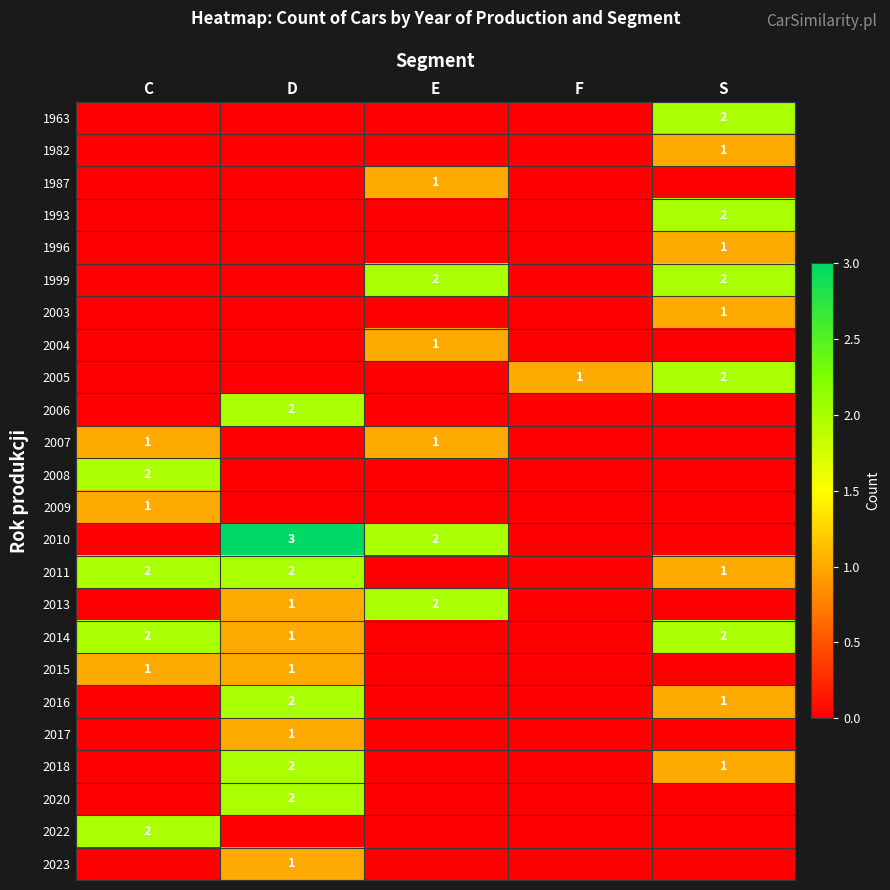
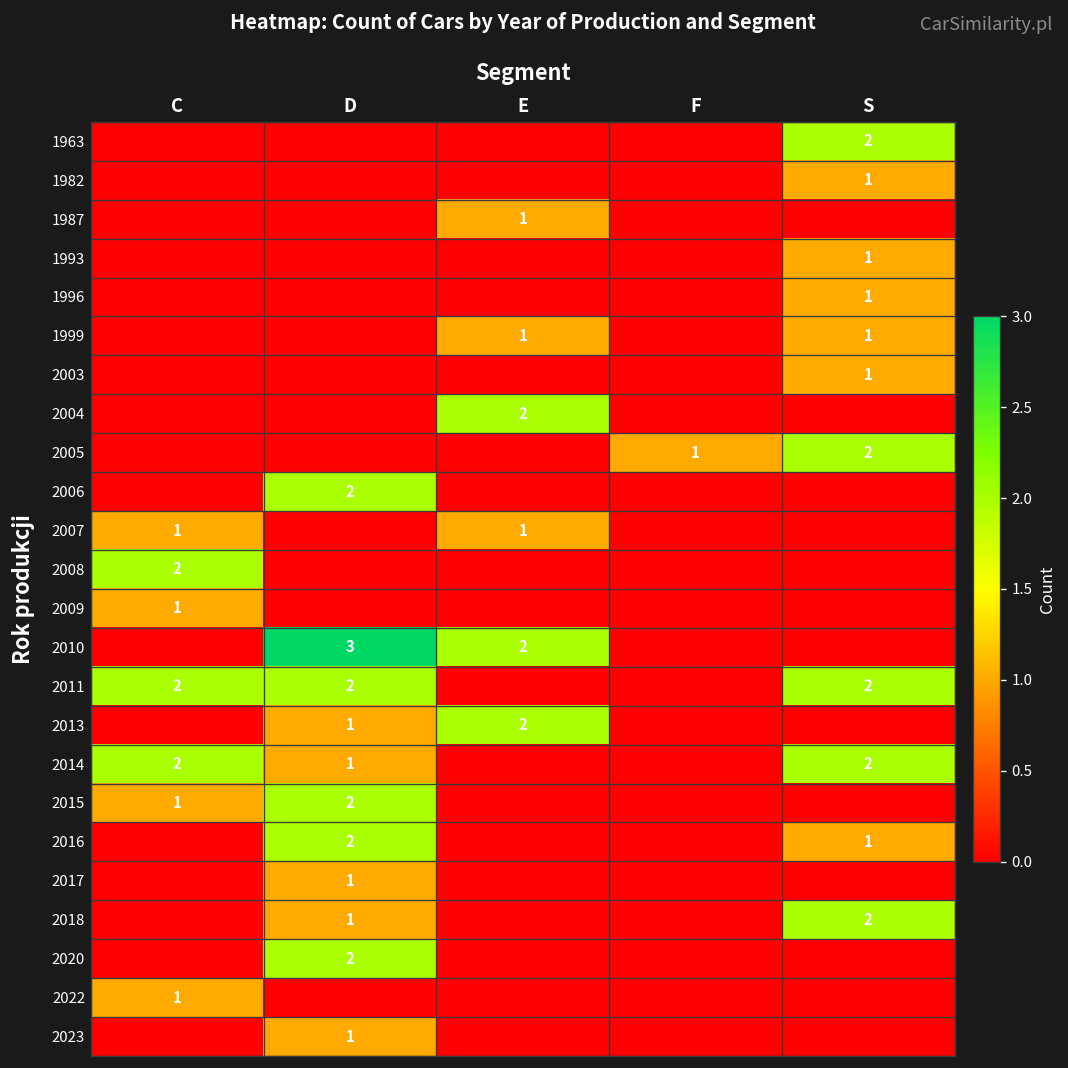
1993, S: 2 -> 1
1999, E: 2 -> 1
1999, S: 2 -> 1
2004, E: 1 -> 2
2011, S: 1 -> 2
2015, D: 1 -> 2
2018, D: 2 -> 1
2018, S: 1 -> 2
2022, C: 2 -> 1
